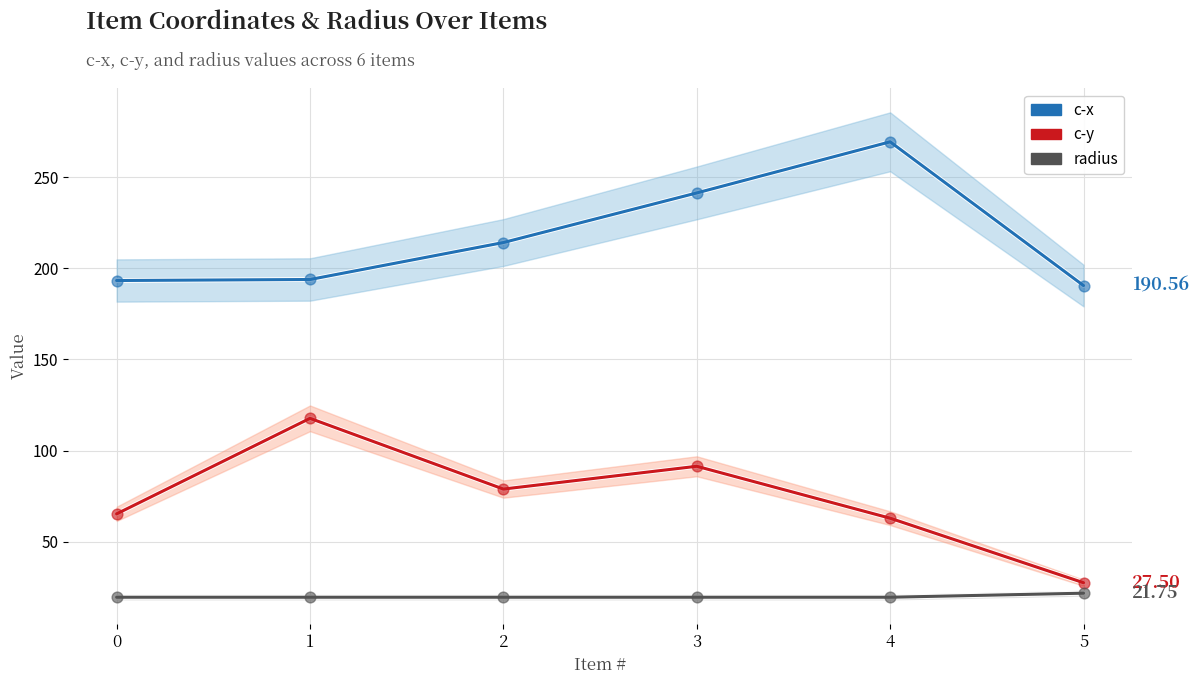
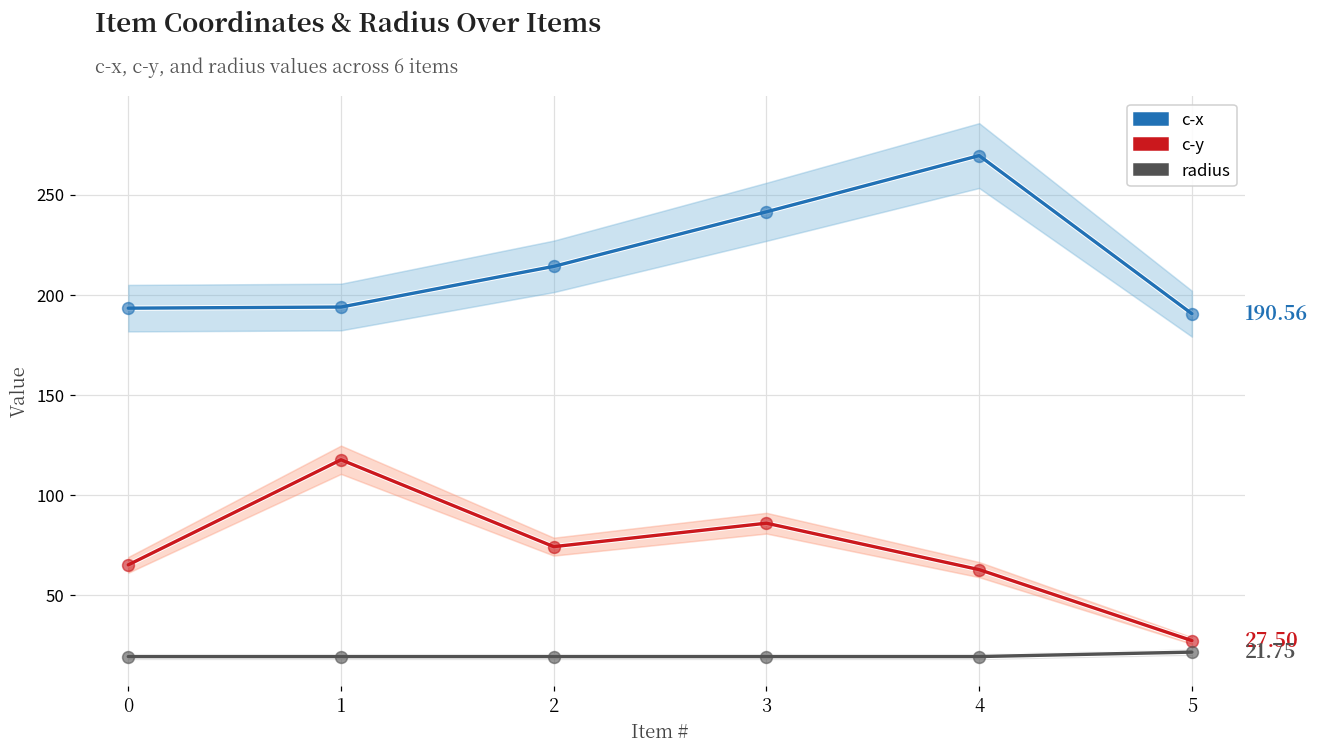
c-y, 2: 79 -> 74
c-y, 3: 91 -> 86
